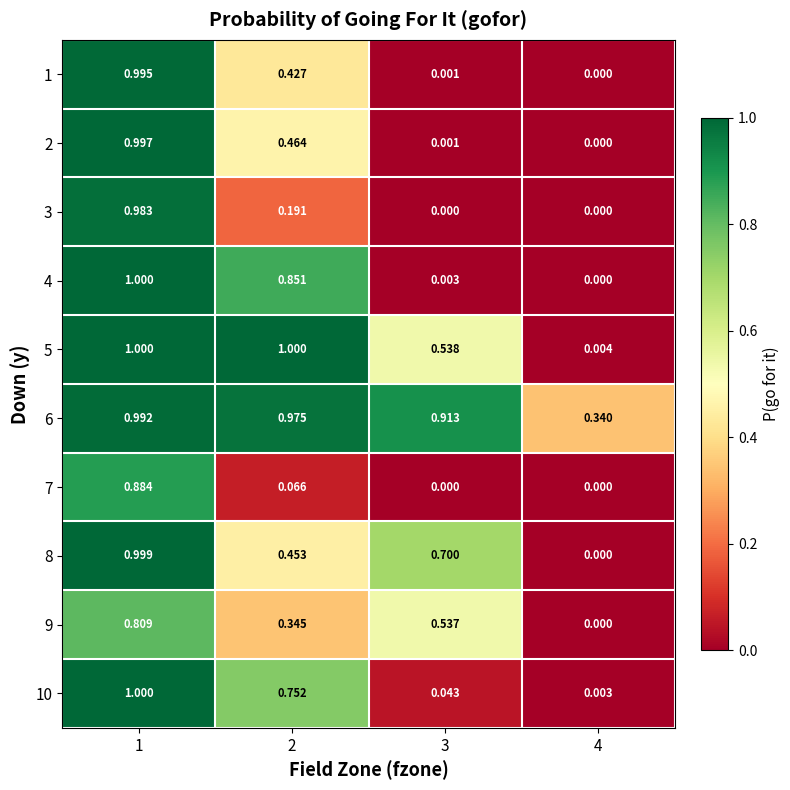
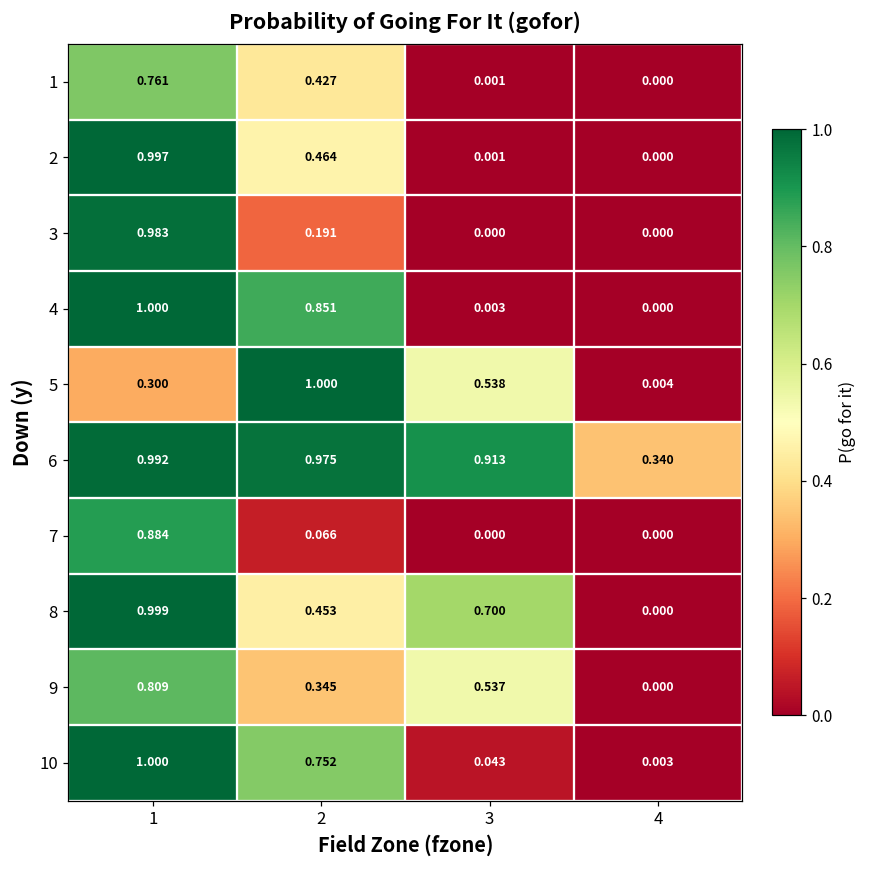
1, 1: 0.995 -> 0.761
5, 1: 1.000 -> 0.300
